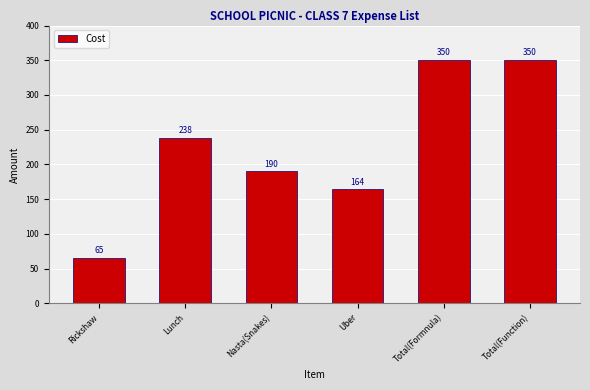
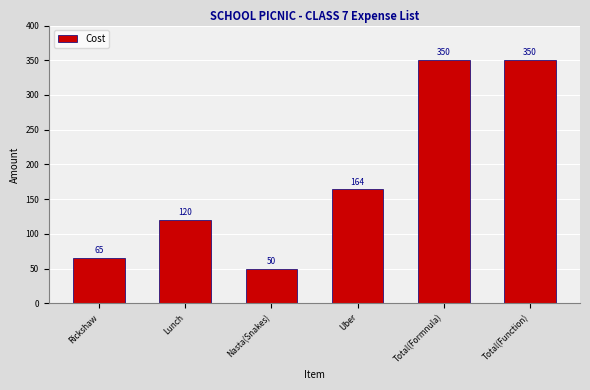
Lunch: 238 -> 120
Nasta(Snakes): 190 -> 50
